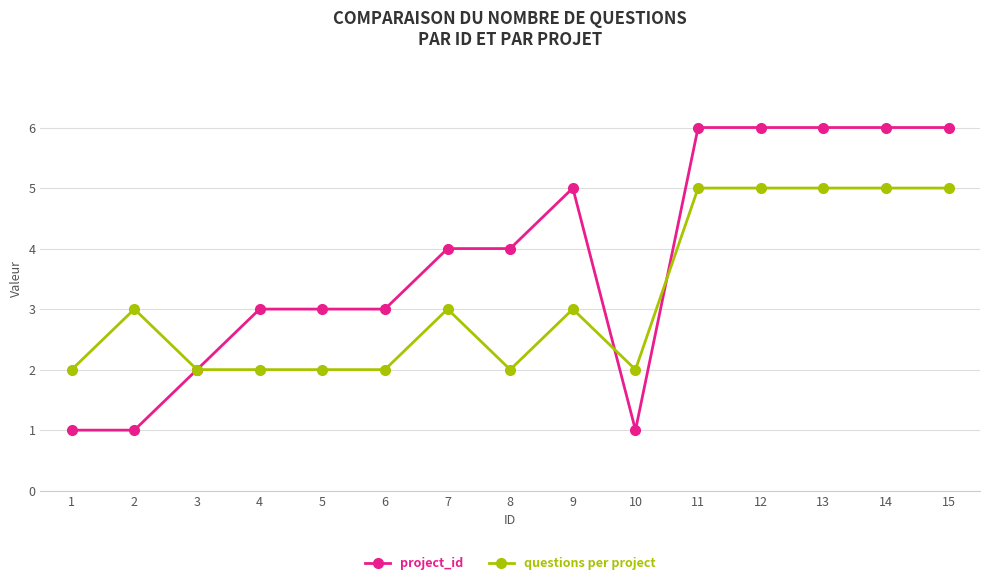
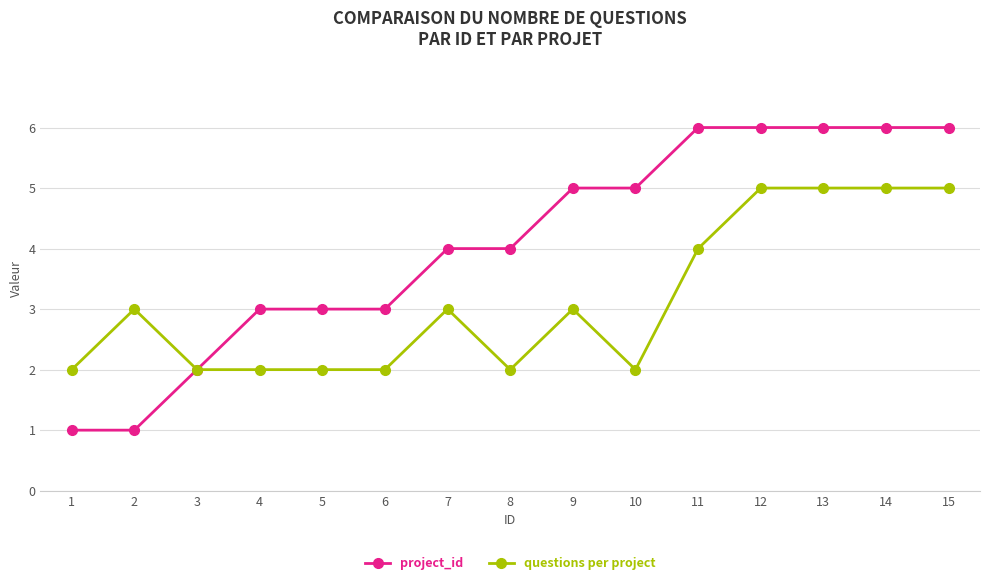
project_id, 10: 1 -> 5
questions per project, 11: 5 -> 4
